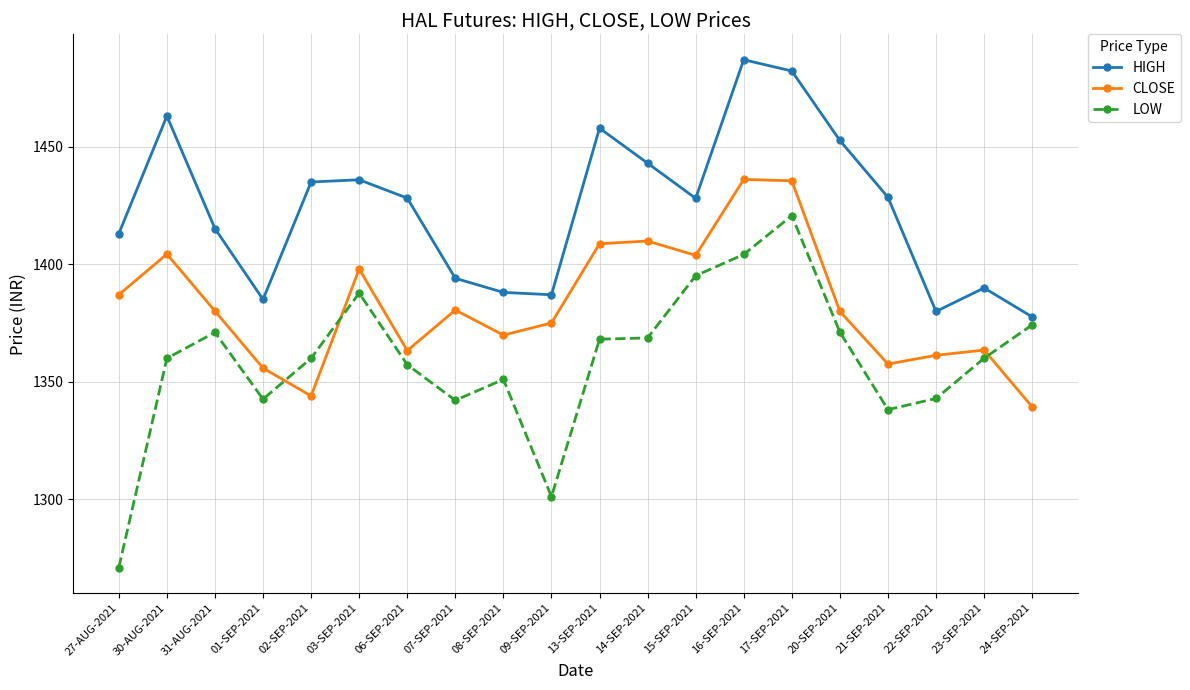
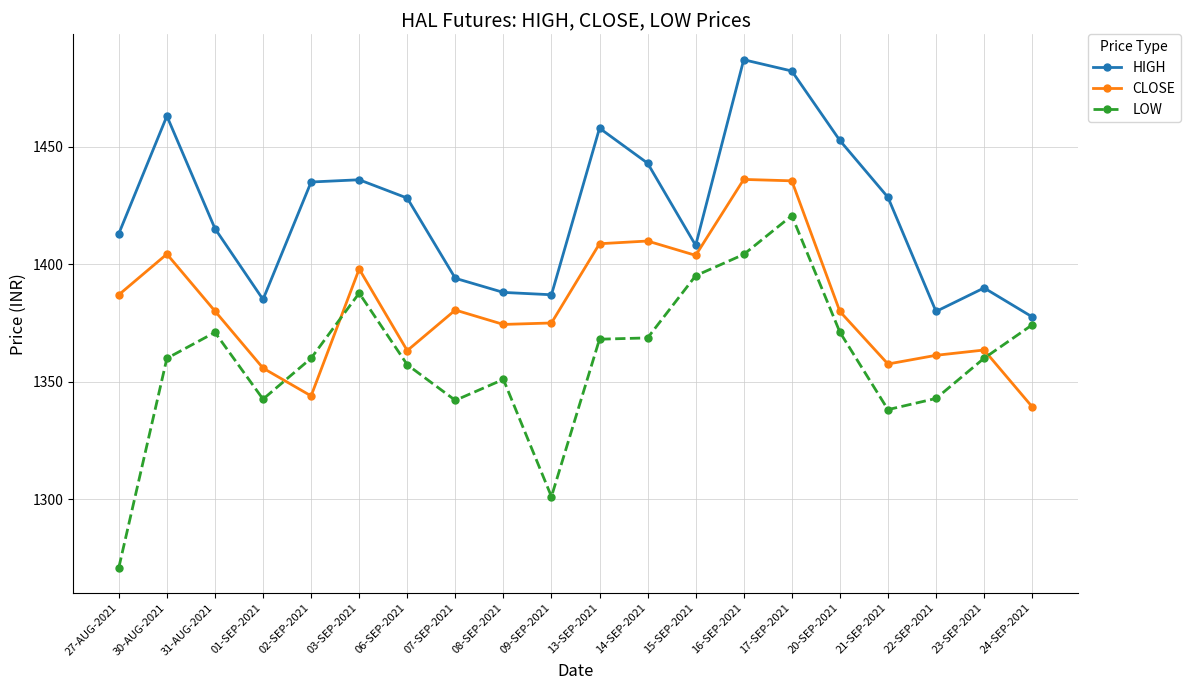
CLOSE, 08-SEP-2021: 1370 -> 1374
HIGH, 15-SEP-2021: 1428 -> 1408
